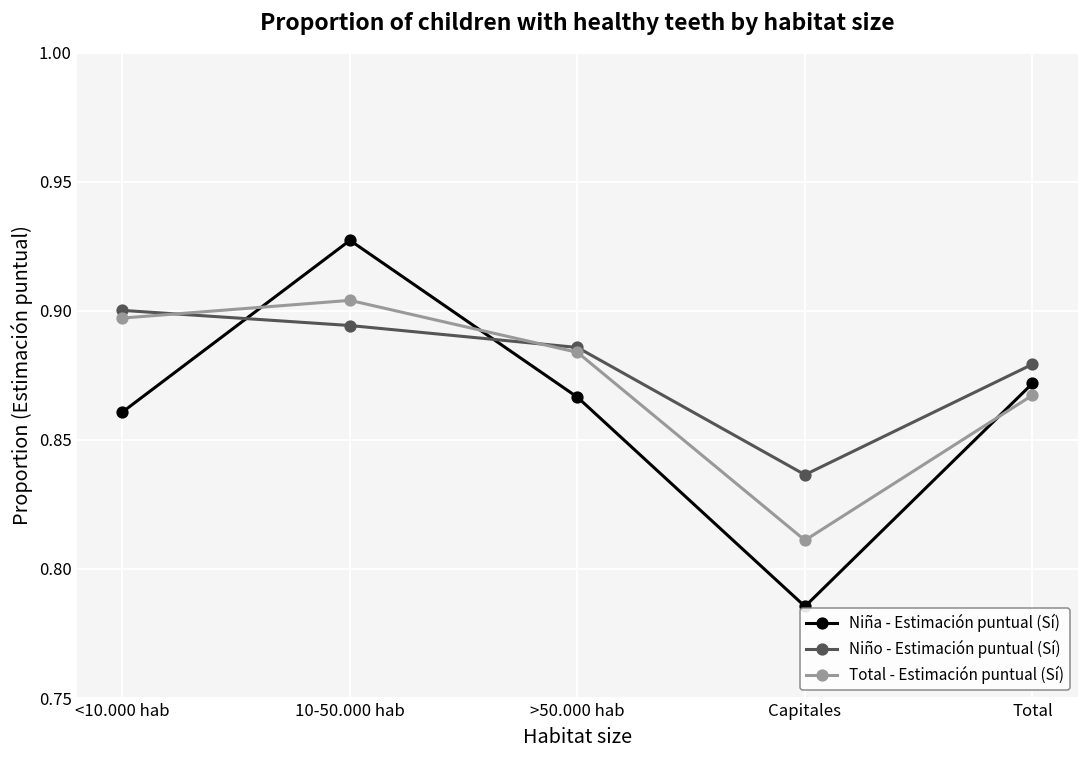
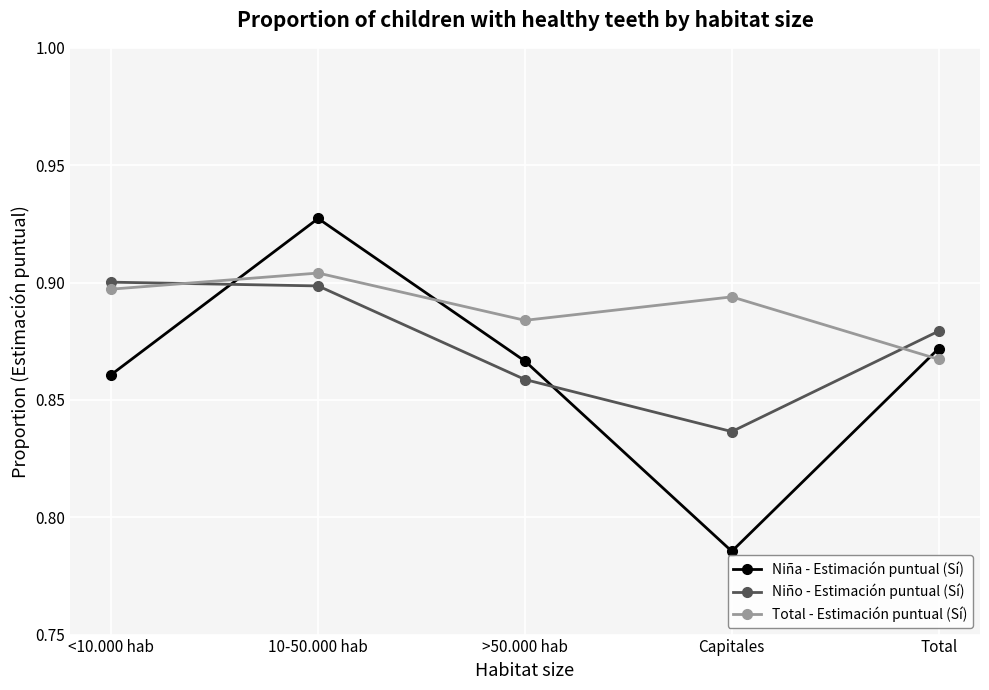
Niño - Estimación puntual (Sí), 10-50.000 hab: 0.894 -> 0.899
Niño - Estimación puntual (Sí), >50.000 hab: 0.886 -> 0.859
Total - Estimación puntual (Sí), Capitales: 0.811 -> 0.894
